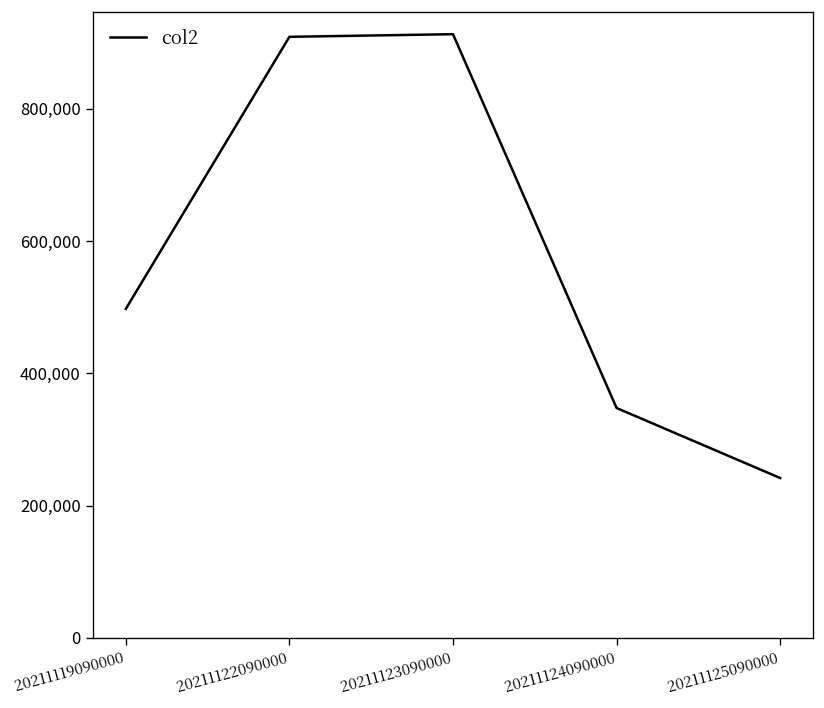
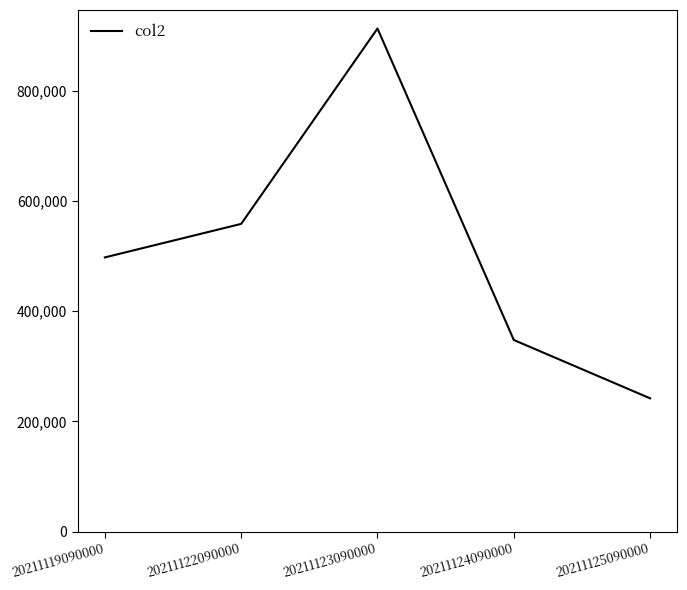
20211122090000: 910,000 -> 560,000
